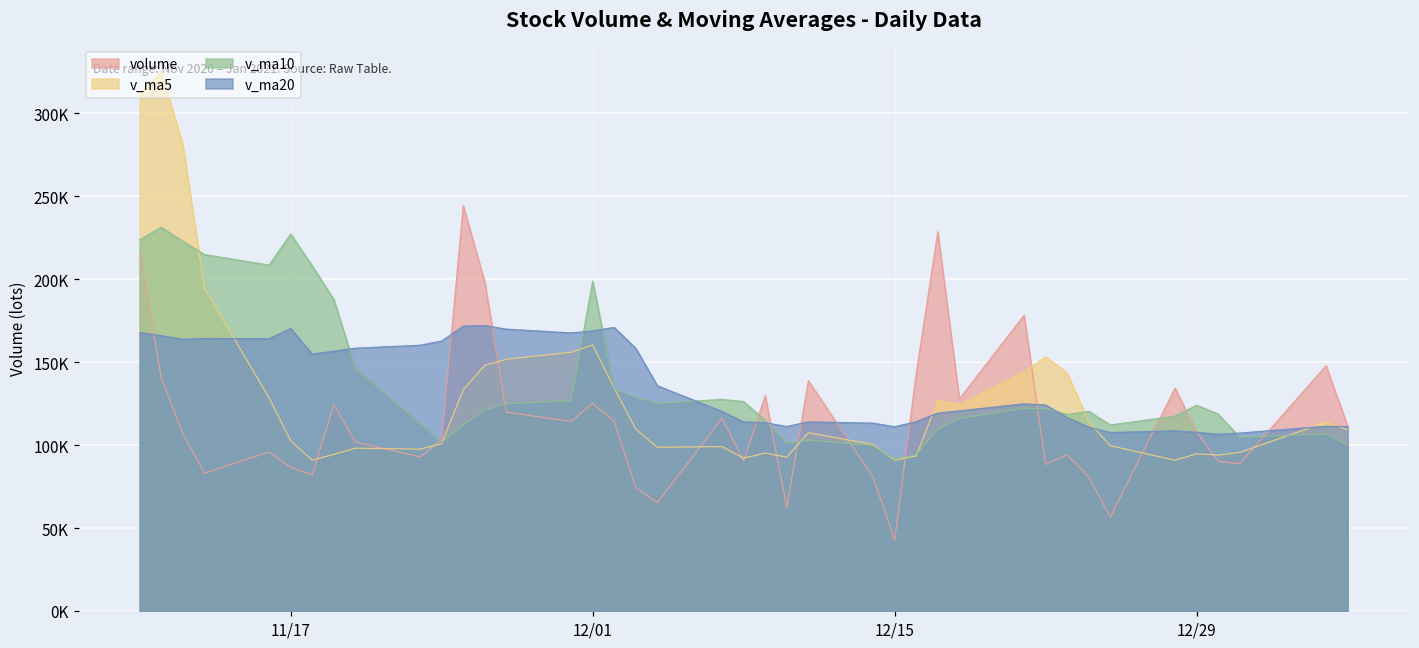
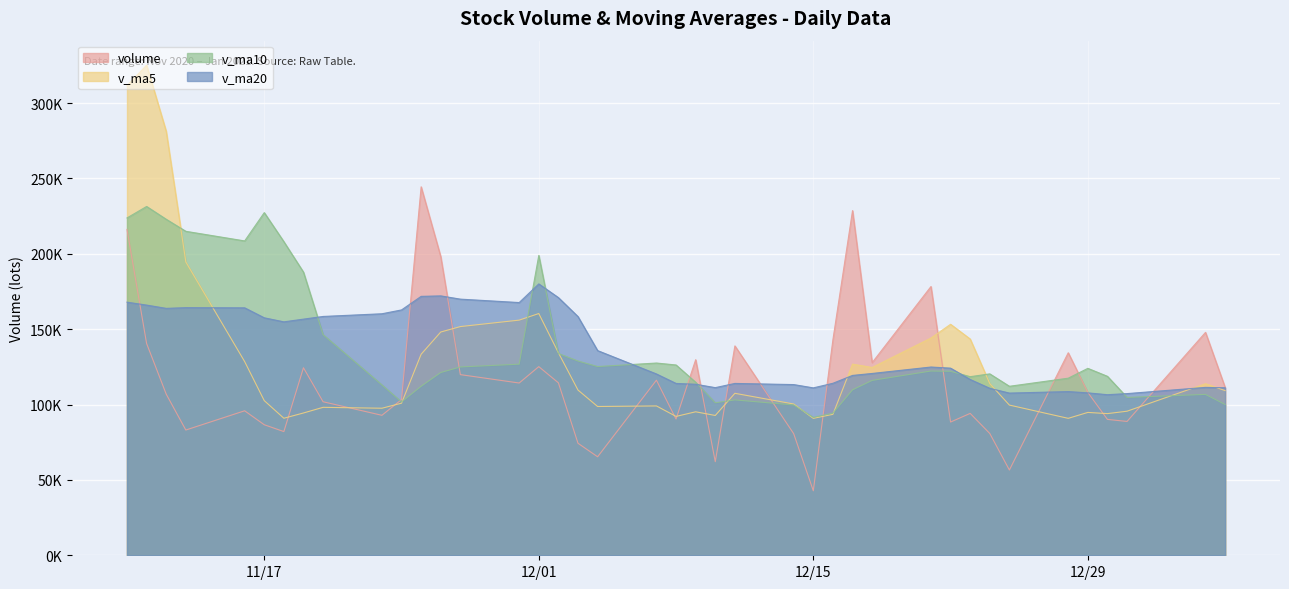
v_ma20, 11/17: 170000 -> 158000
v_ma20, 12/01: 169000 -> 180000
